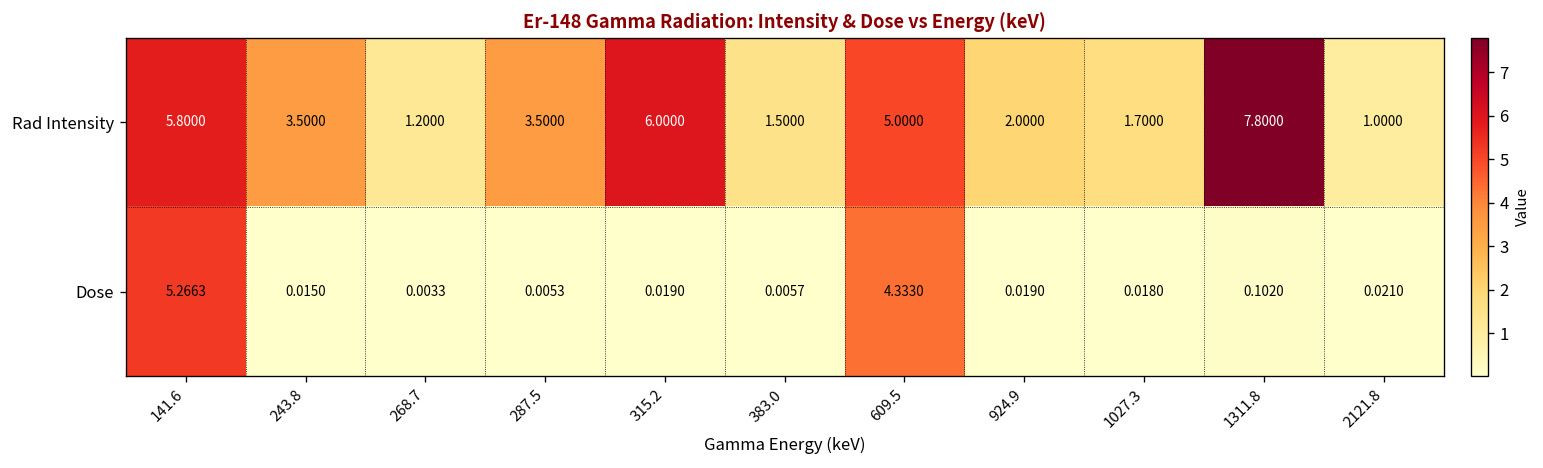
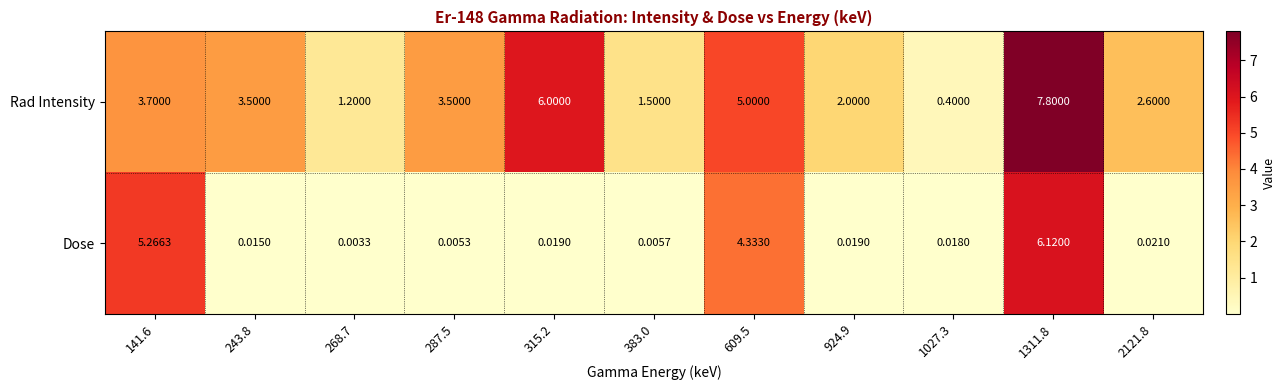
Rad Intensity, 141.6: 5.8000 -> 3.7000
Rad Intensity, 1027.3: 1.7000 -> 0.4000
Rad Intensity, 2121.8: 1.0000 -> 2.6000
Dose, 1311.8: 0.1020 -> 6.1200
